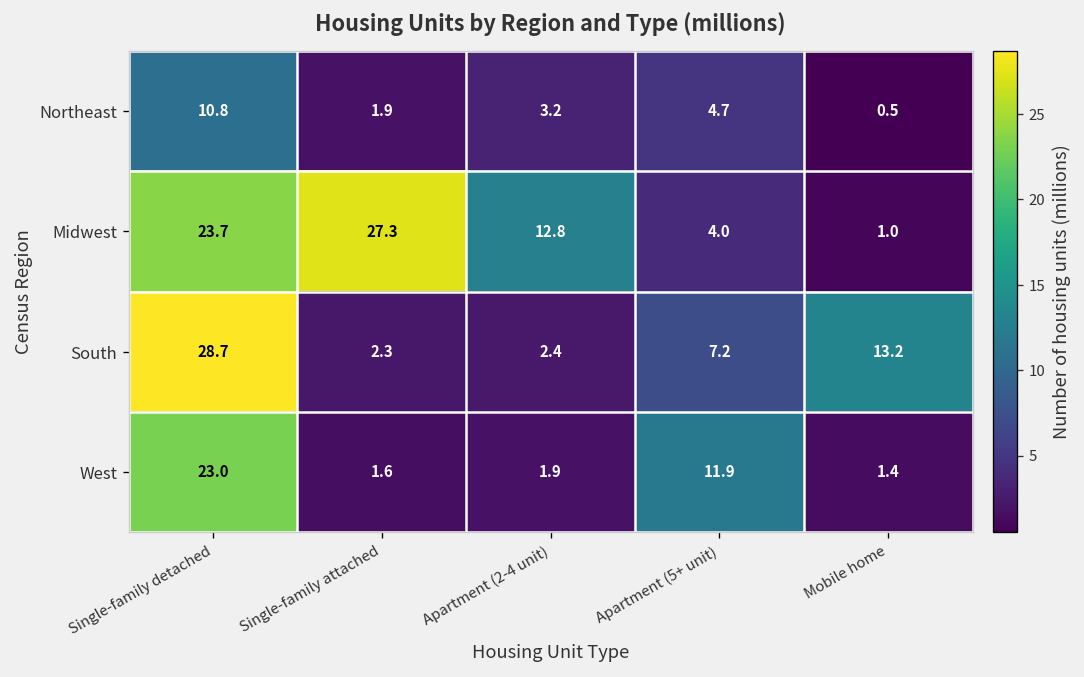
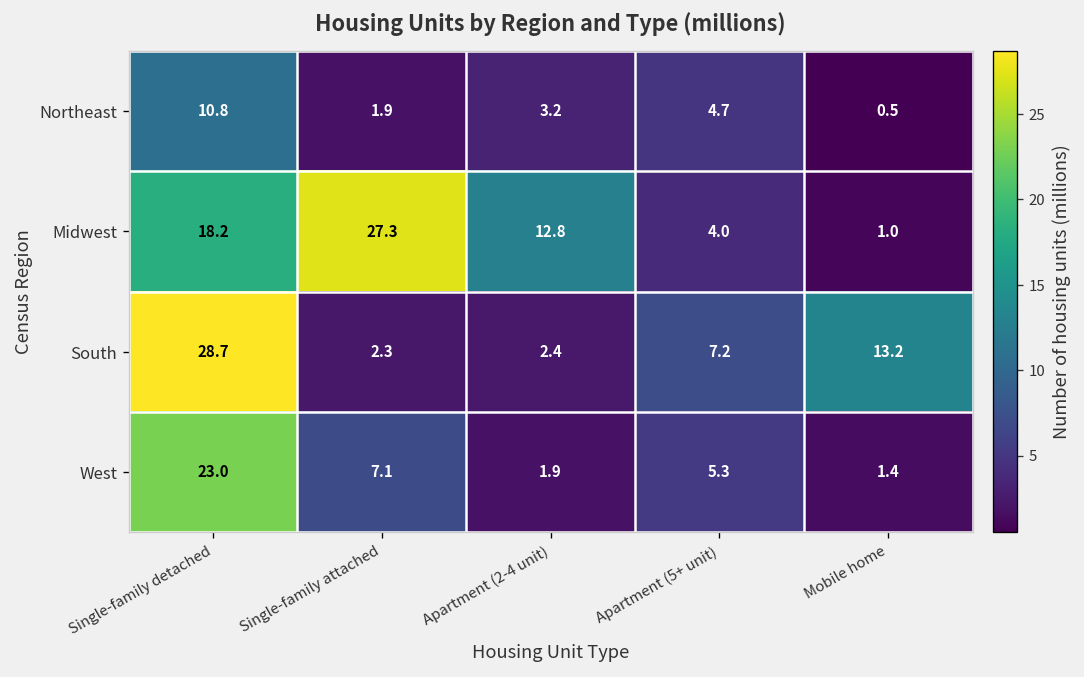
Midwest, Single-family detached: 23.7 -> 18.2
West, Single-family attached: 1.6 -> 7.1
West, Apartment (5+ unit): 11.9 -> 5.3
